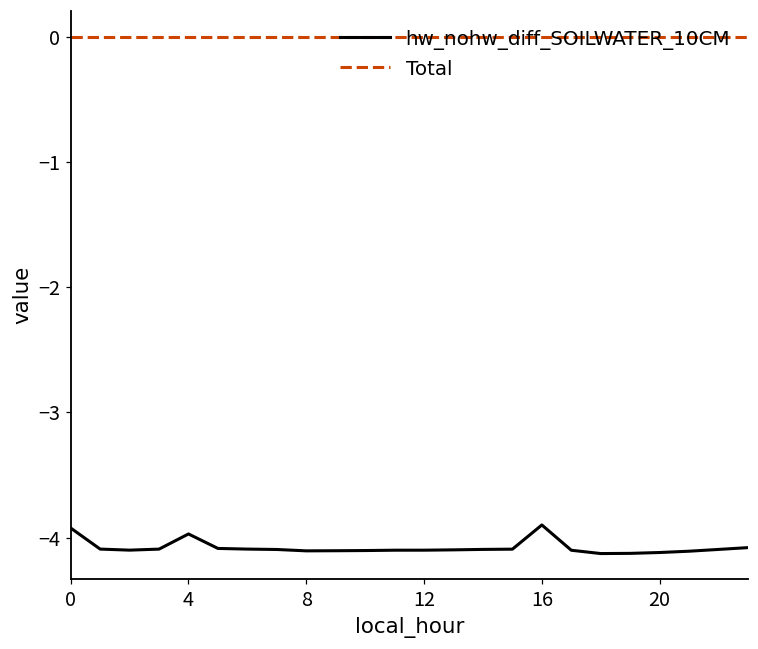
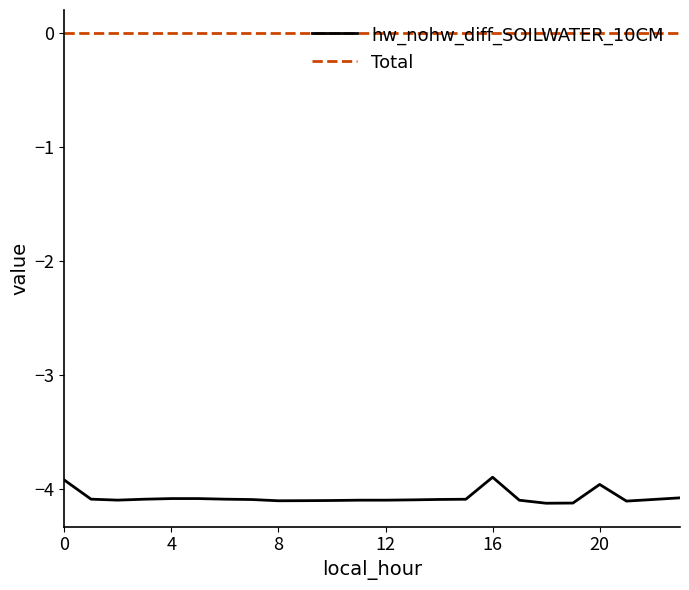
hw_nohw_diff_SOILWATER_10CM, 4: -3.97 -> -4.09
hw_nohw_diff_SOILWATER_10CM, 20: -4.12 -> -3.96
